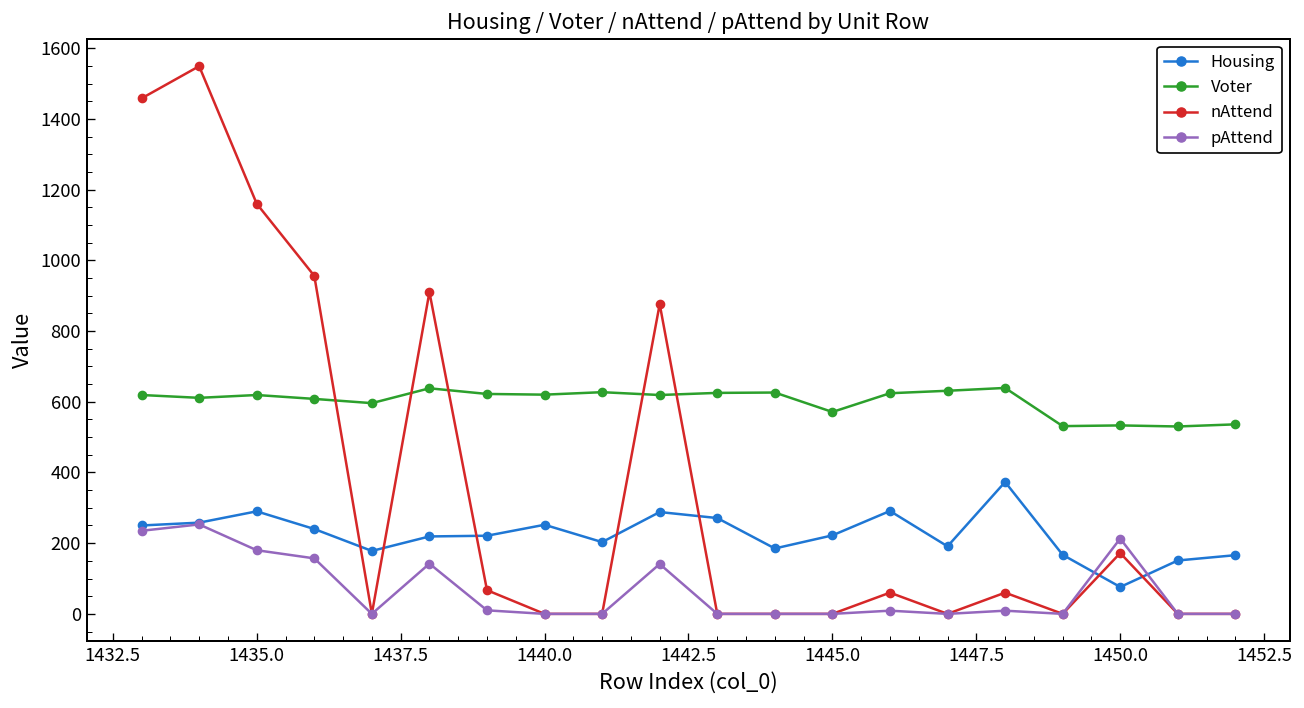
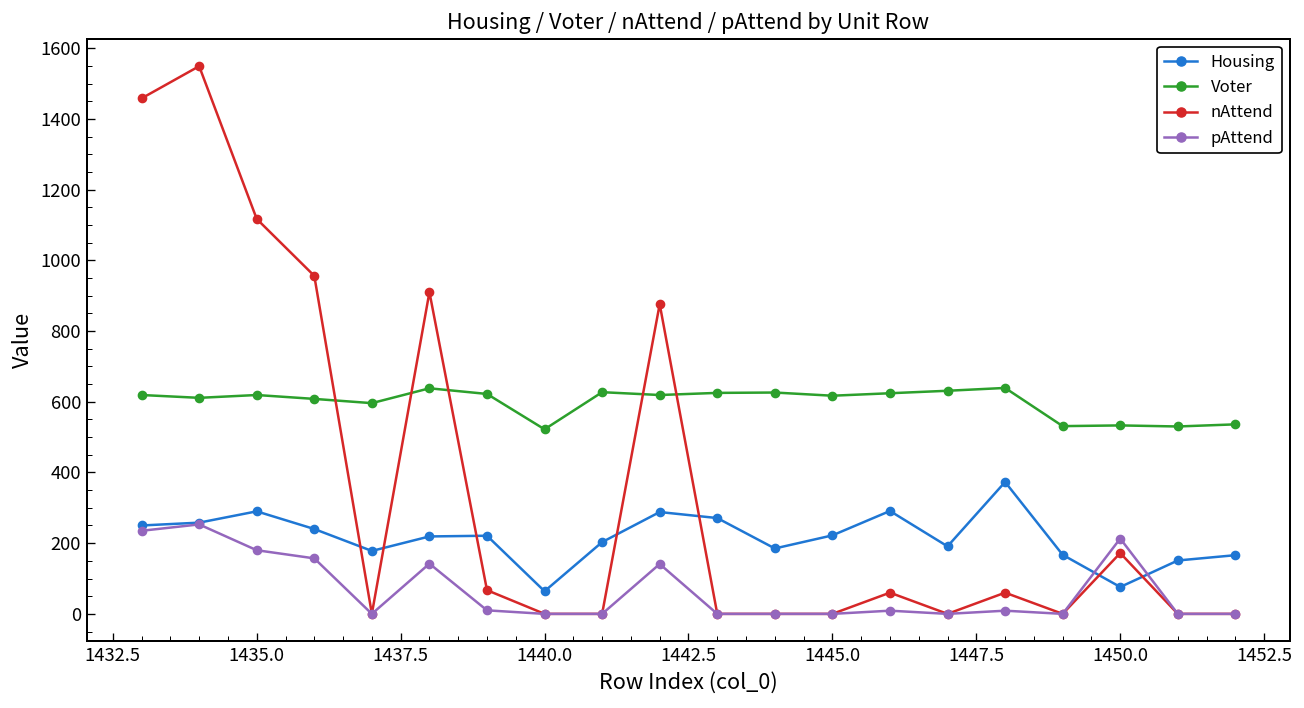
nAttend, 1435.0: 1160 -> 1120
Housing, 1440.0: 250 -> 60
Voter, 1440.0: 620 -> 520
Voter, 1445.0: 570 -> 620
